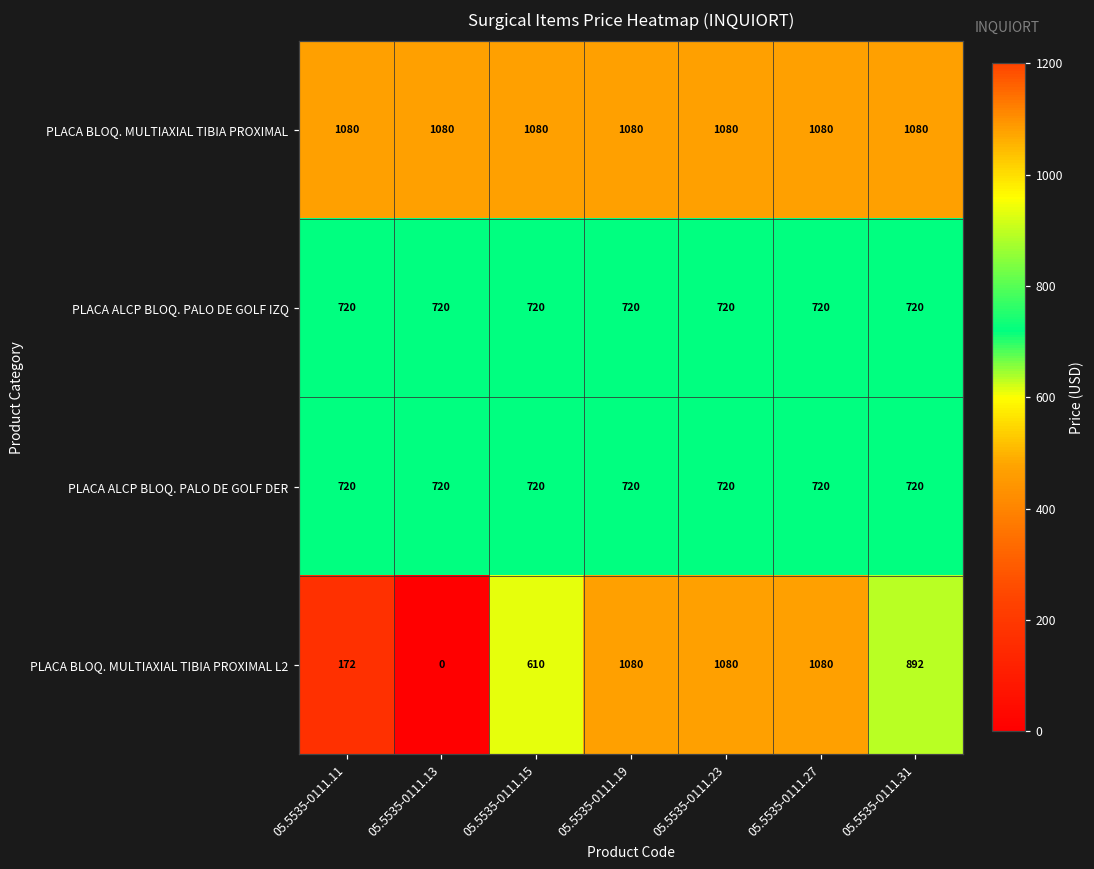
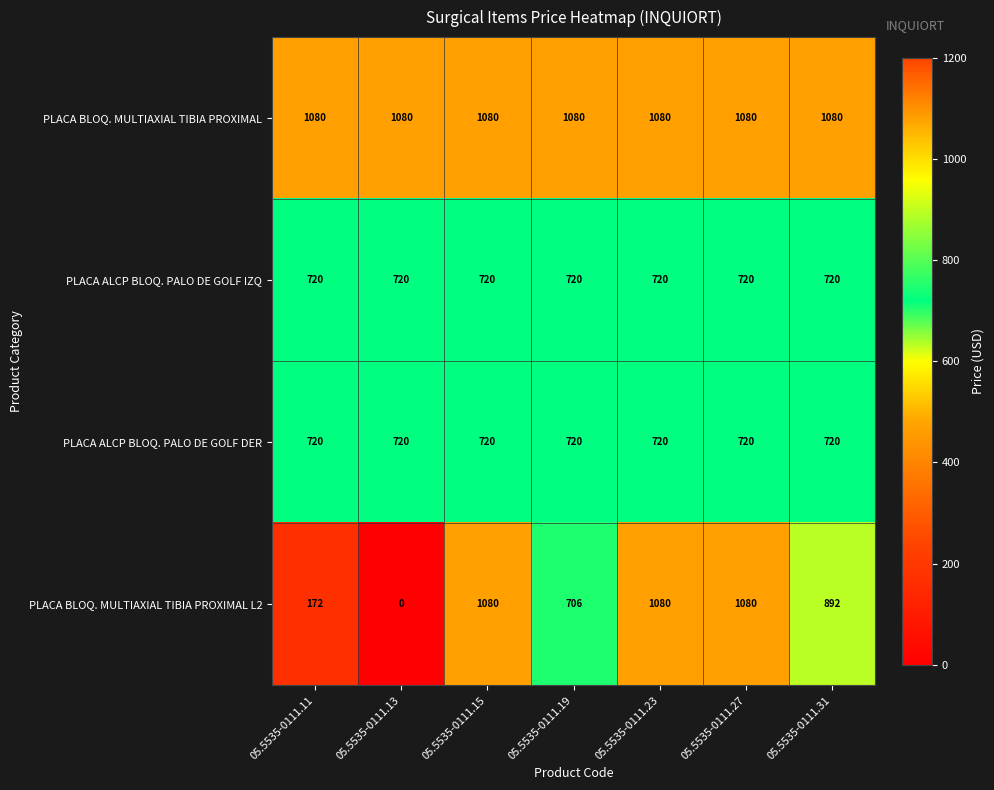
PLACA BLOQ. MULTIAXIAL TIBIA PROXIMAL L2, 05.5535-0111.15: 610 -> 1080
PLACA BLOQ. MULTIAXIAL TIBIA PROXIMAL L2, 05.5535-0111.19: 1080 -> 706
